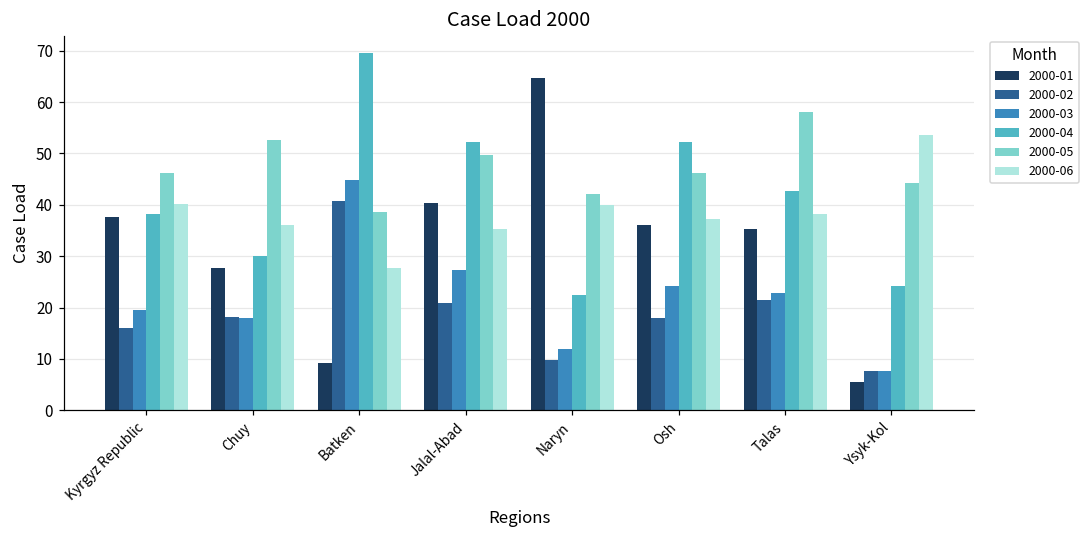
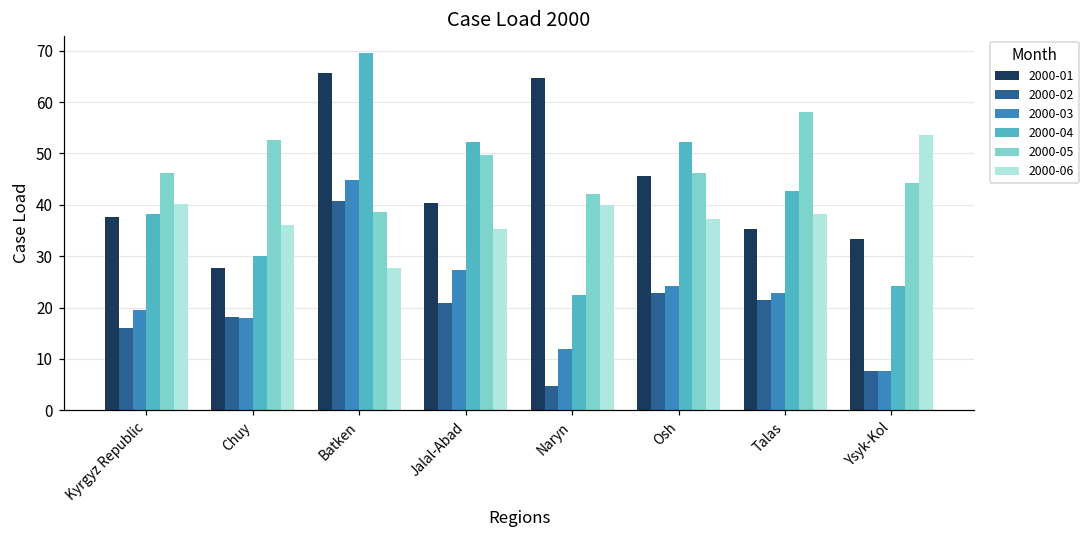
2000-01, Batken: 9 -> 66
2000-02, Naryn: 10 -> 5
2000-01, Osh: 36 -> 46
2000-02, Osh: 18 -> 23
2000-01, Ysyk-Kol: 5 -> 33
